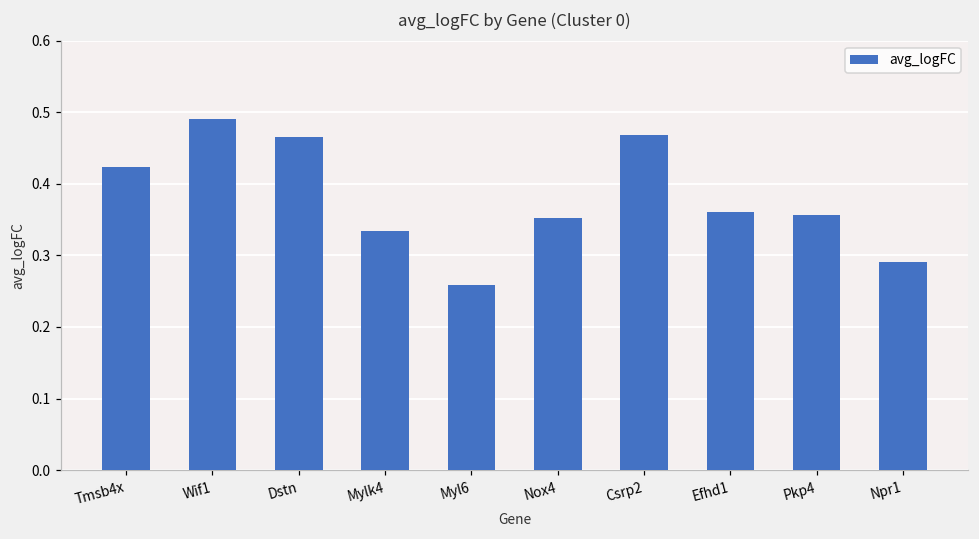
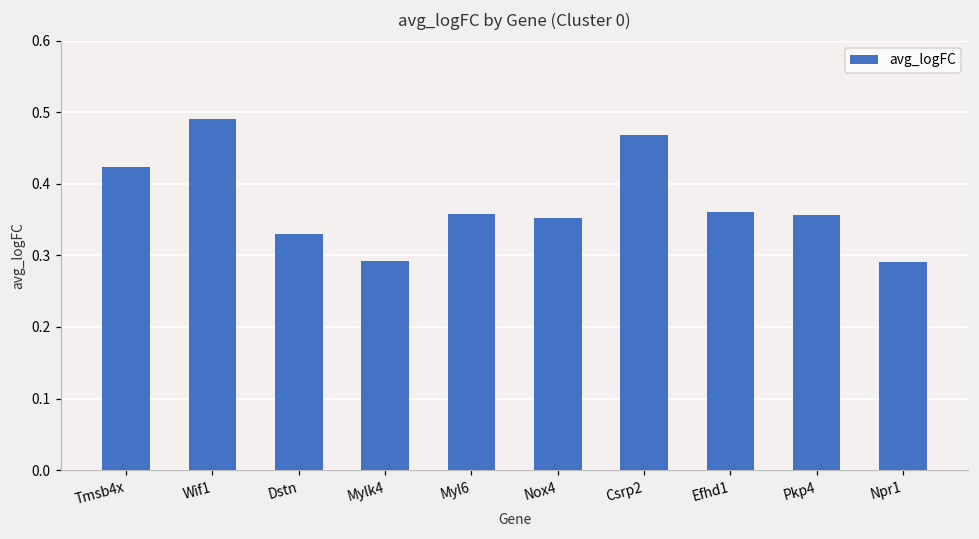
Dstn: 0.47 -> 0.33
Mylk4: 0.33 -> 0.29
Myl6: 0.26 -> 0.36
